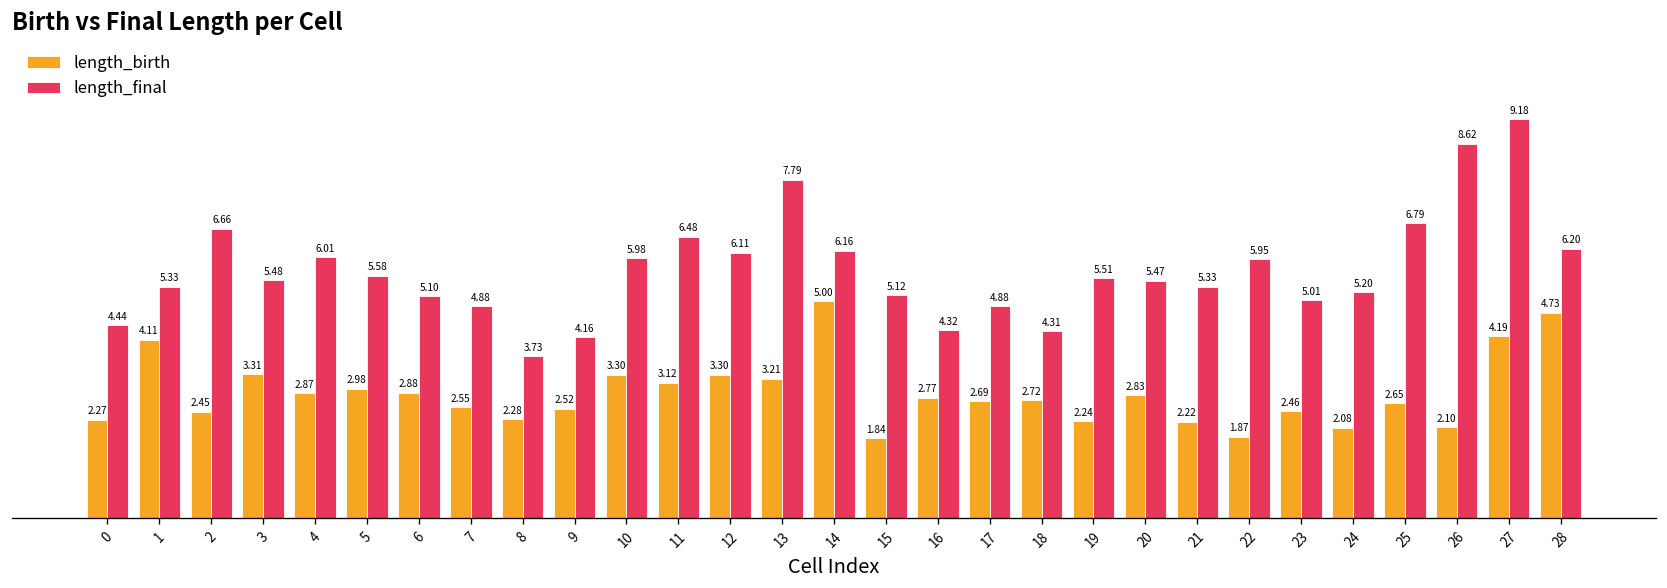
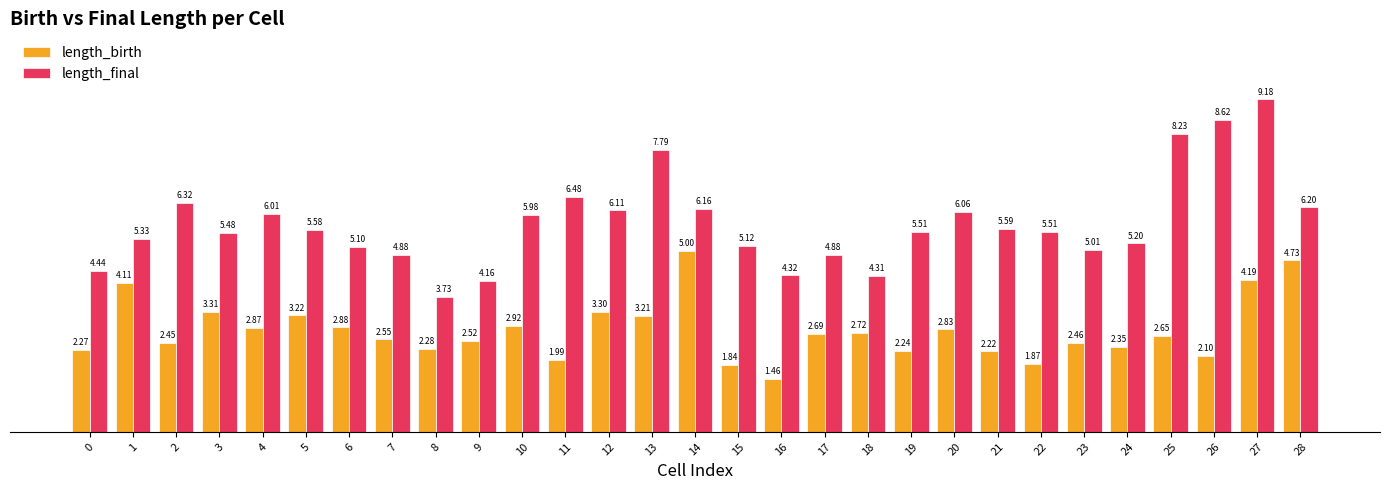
length_final, 2: 6.66 -> 6.32
length_birth, 5: 2.98 -> 3.22
length_birth, 10: 3.30 -> 2.92
length_birth, 11: 3.12 -> 1.99
length_birth, 16: 2.77 -> 1.46
length_final, 20: 5.47 -> 6.06
length_final, 21: 5.33 -> 5.59
length_final, 22: 5.95 -> 5.51
length_birth, 24: 2.08 -> 2.35
length_final, 25: 6.79 -> 8.23
